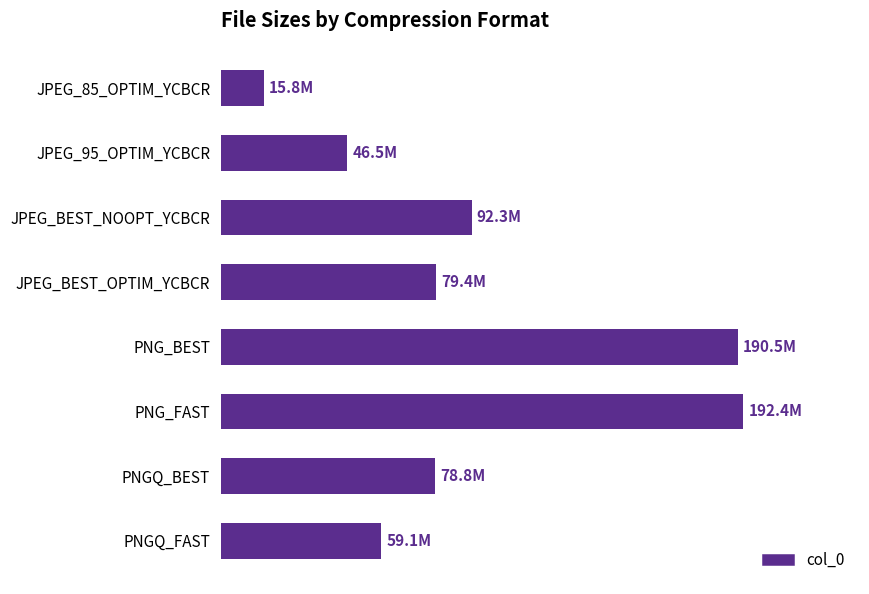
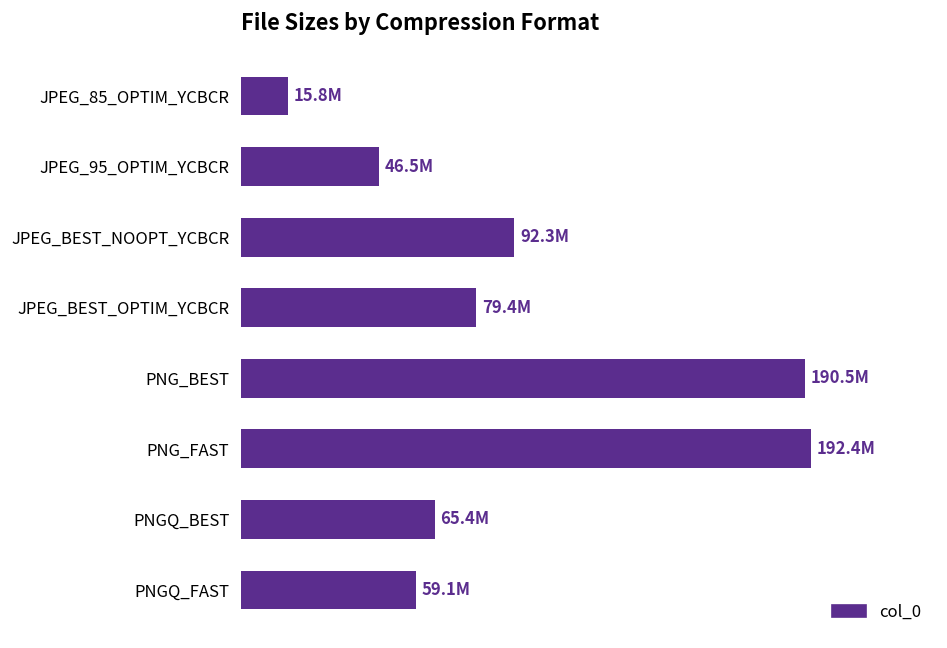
PNGQ_BEST: 78.8M -> 65.4M
